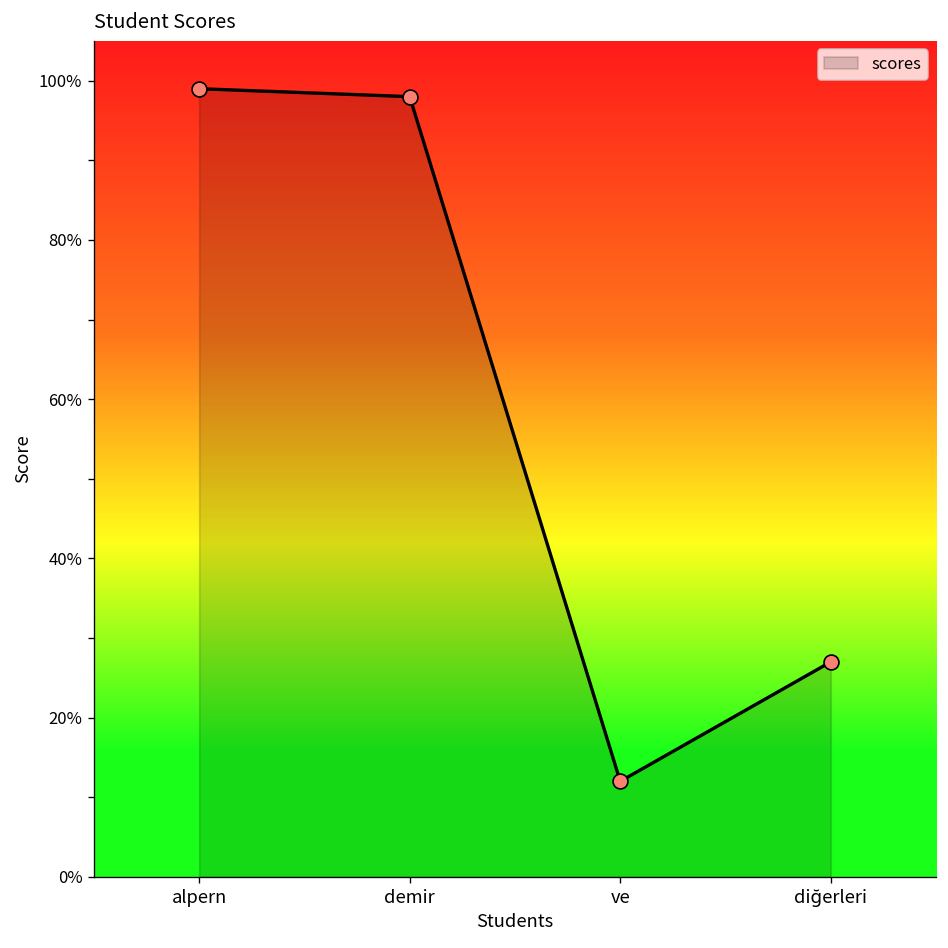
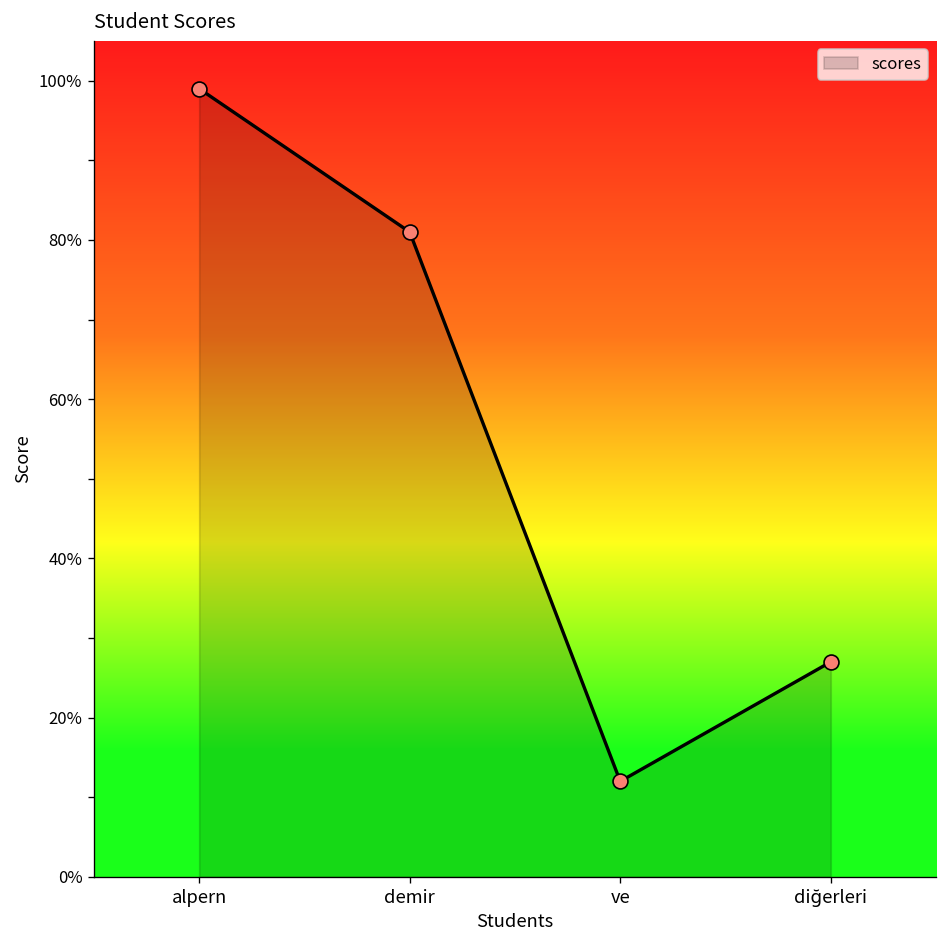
demir: 98% -> 81%
